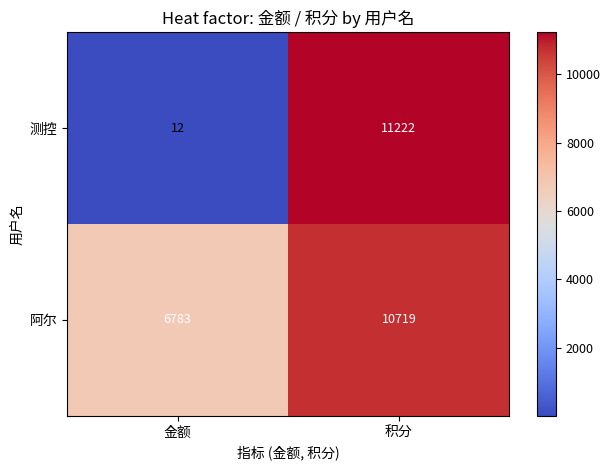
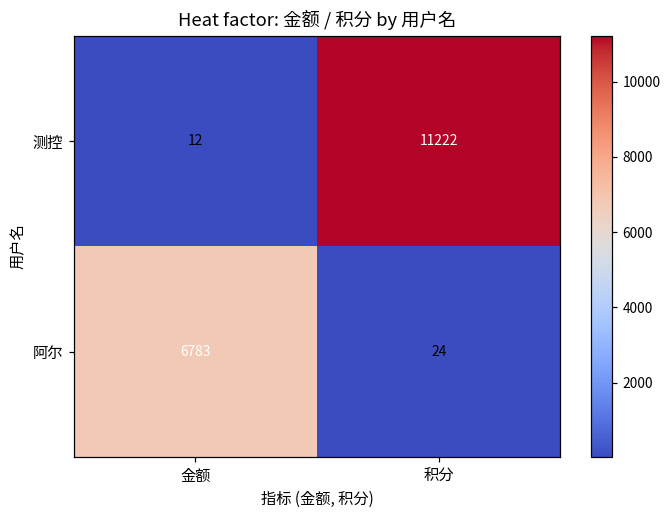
阿尔, 积分: 10719 -> 24
